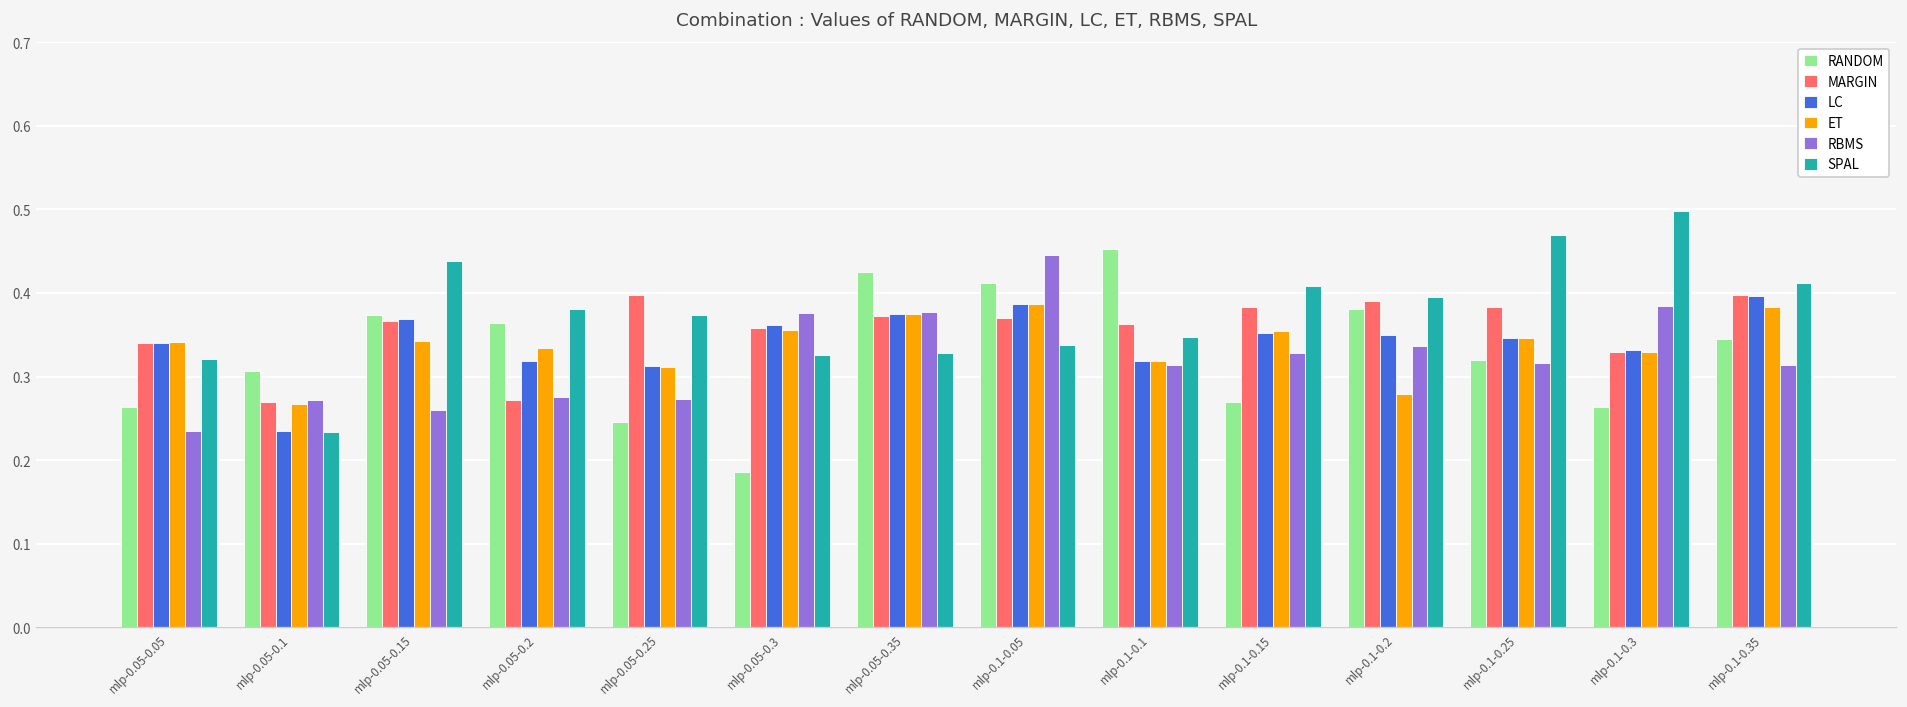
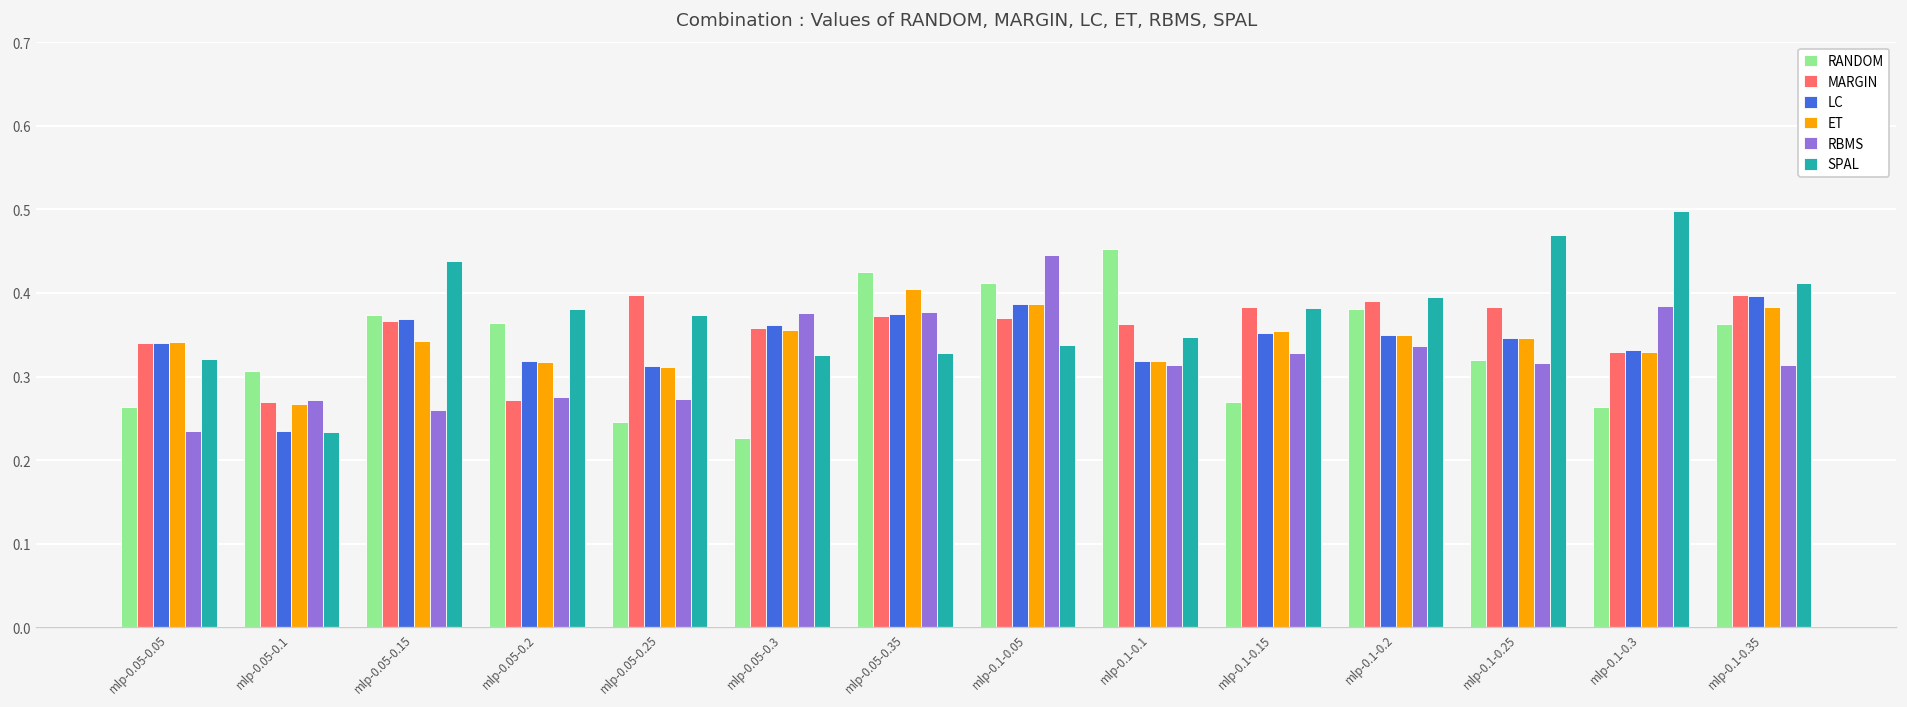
ET, mlp-0.05-0.2: 0.33 -> 0.32
RANDOM, mlp-0.05-0.3: 0.19 -> 0.23
ET, mlp-0.05-0.35: 0.37 -> 0.40
SPAL, mlp-0.1-0.15: 0.41 -> 0.38
ET, mlp-0.1-0.2: 0.28 -> 0.35
RANDOM, mlp-0.1-0.35: 0.34 -> 0.36
